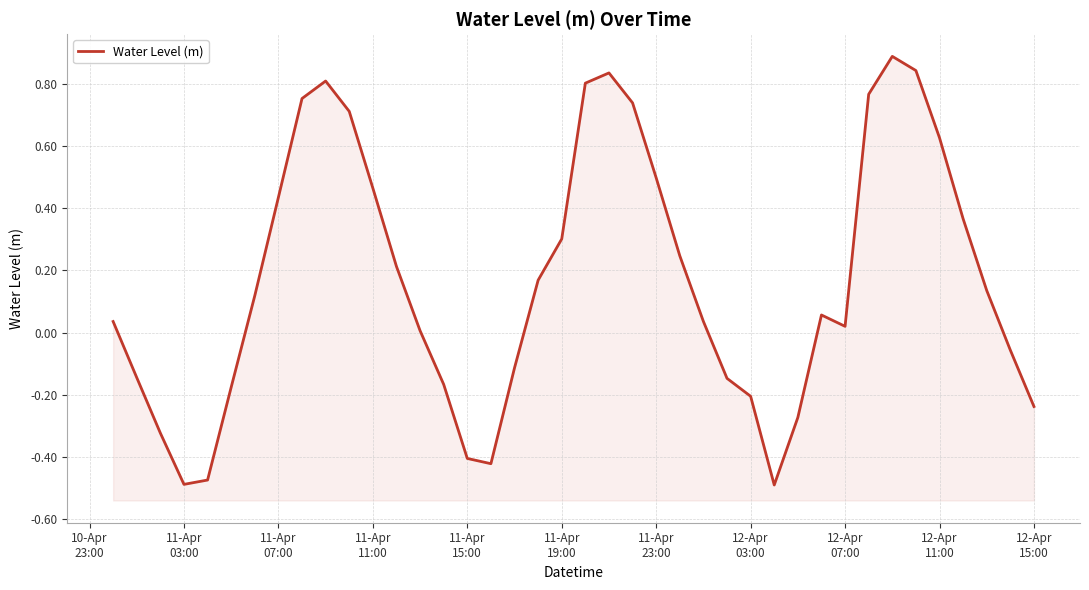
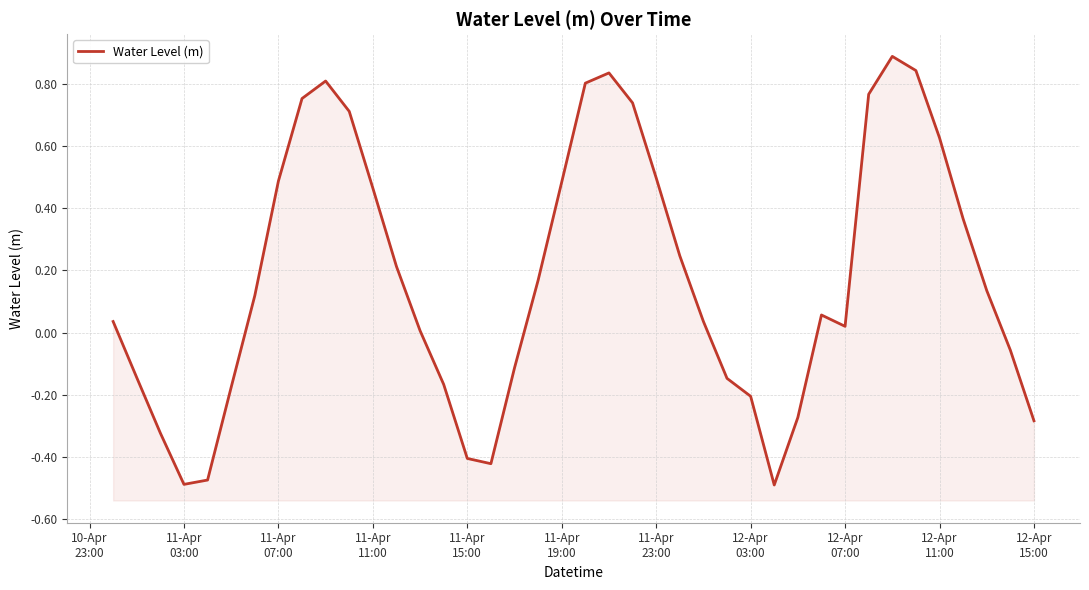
11-Apr 07:00: 0.44 -> 0.49
11-Apr 19:00: 0.30 -> 0.48
12-Apr 15:00: -0.24 -> -0.28
